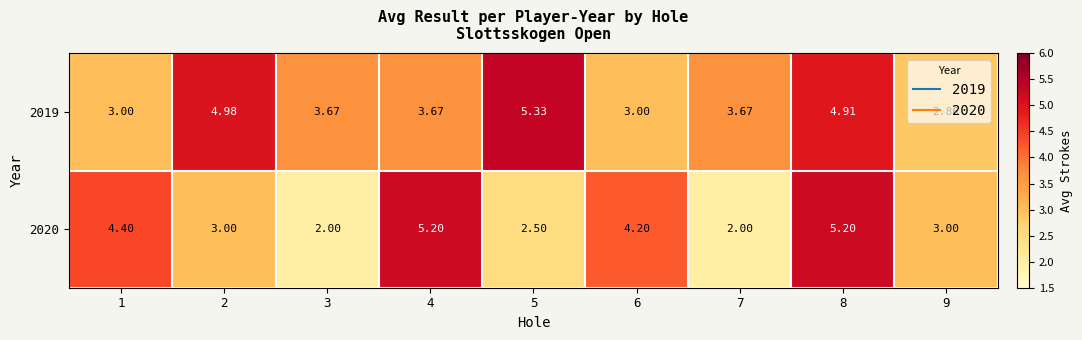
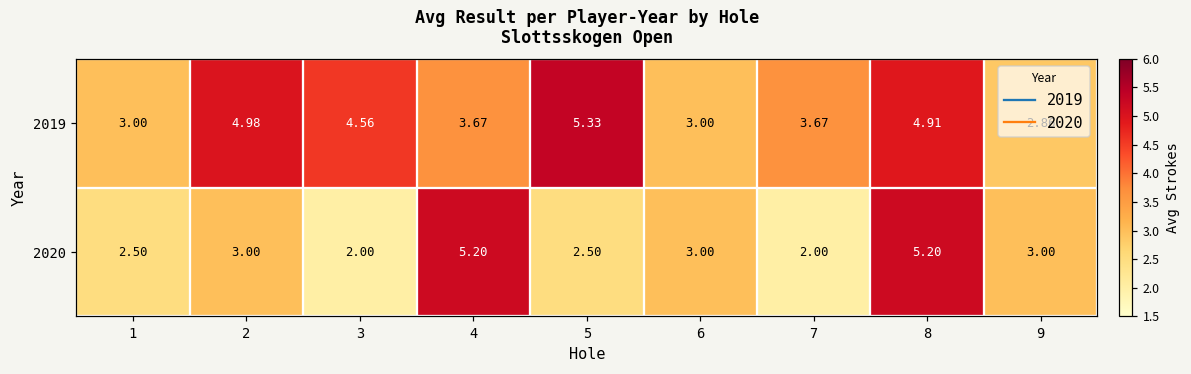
2019, 3: 3.67 -> 4.56
2020, 1: 4.40 -> 2.50
2020, 6: 4.20 -> 3.00
